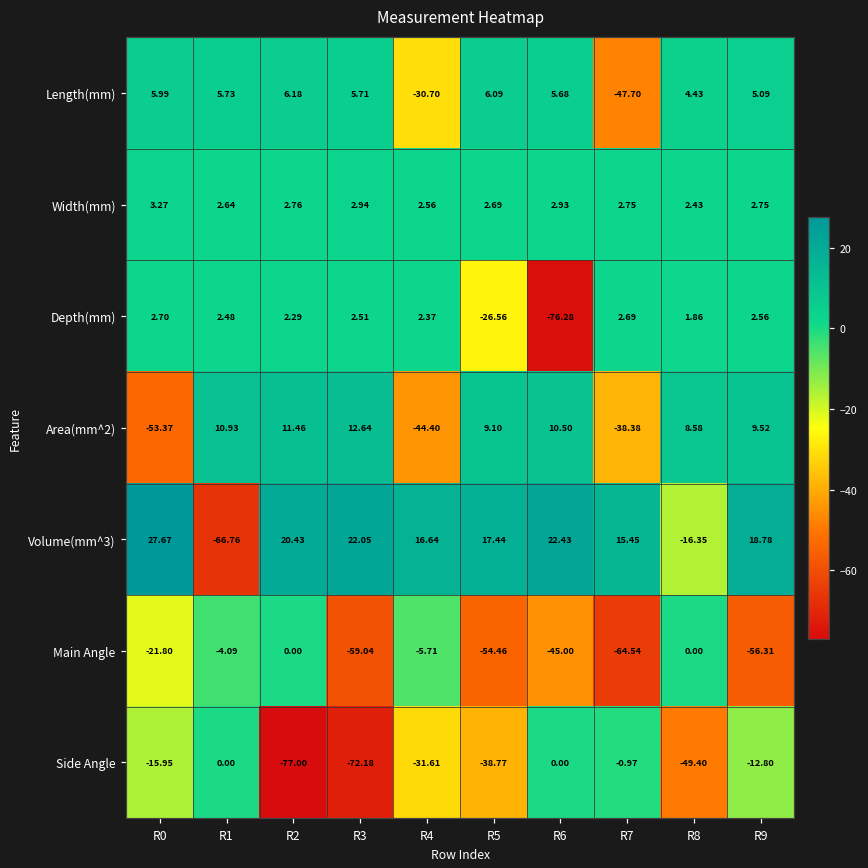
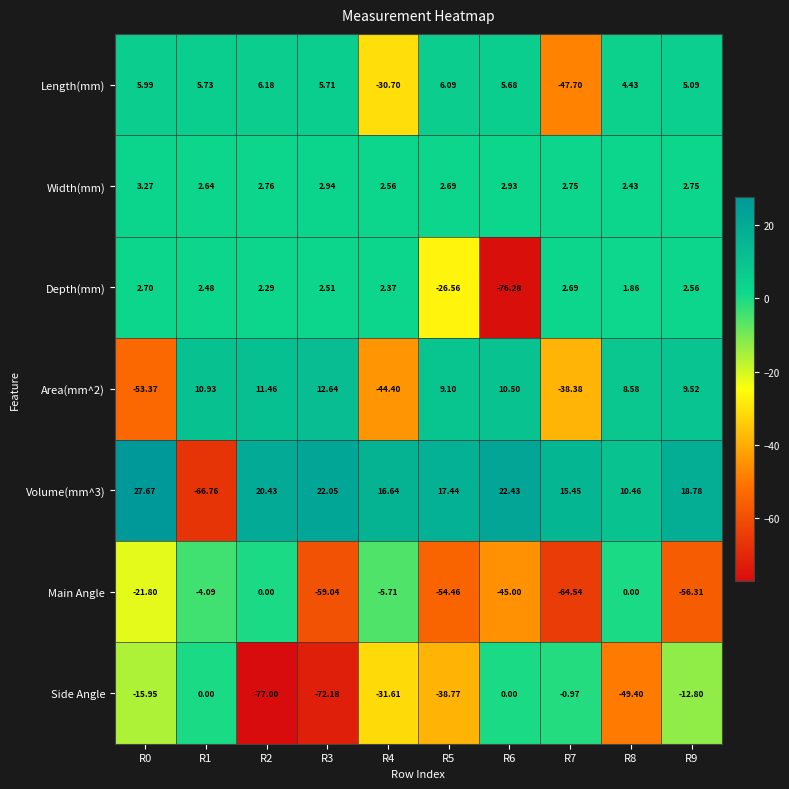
Volume(mm^3), R8: -16.35 -> 10.46
